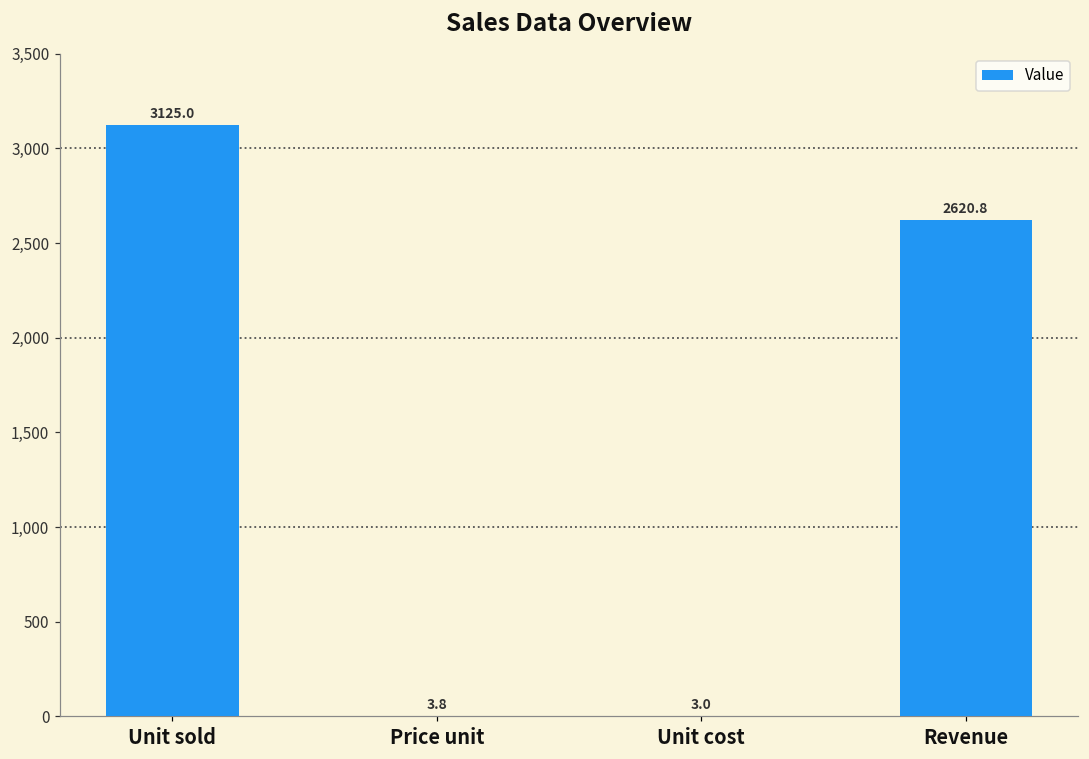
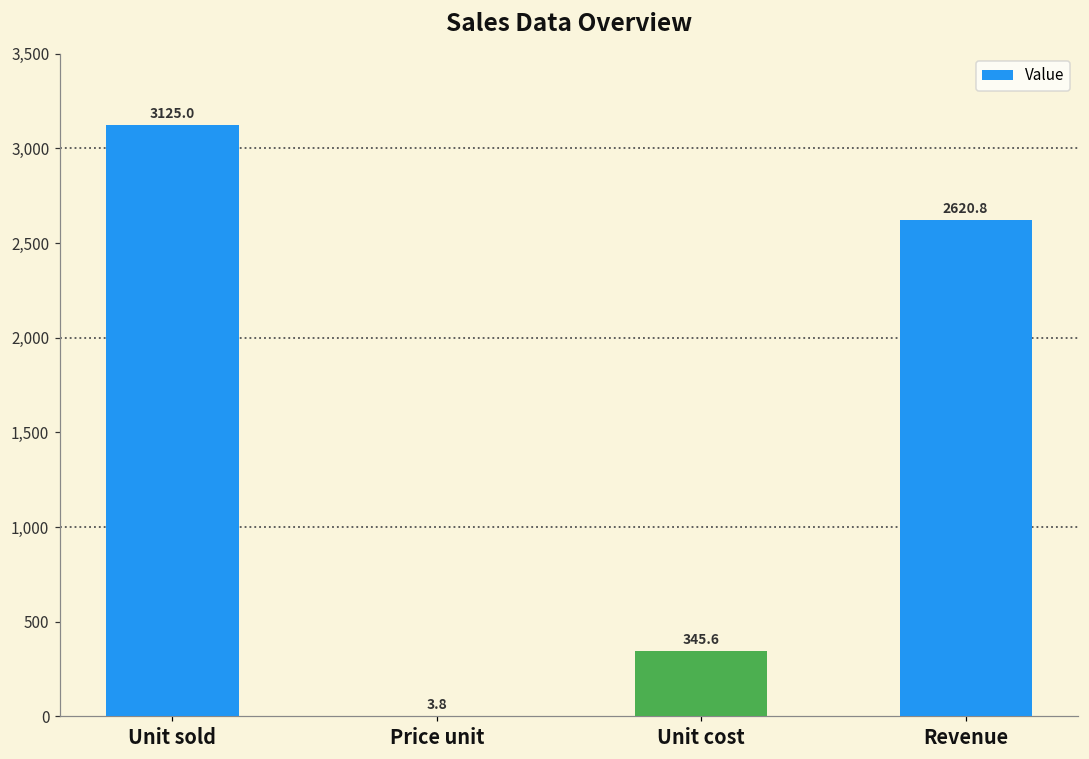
Unit cost: 3.0 -> 345.6
